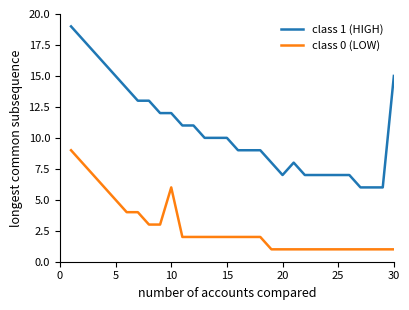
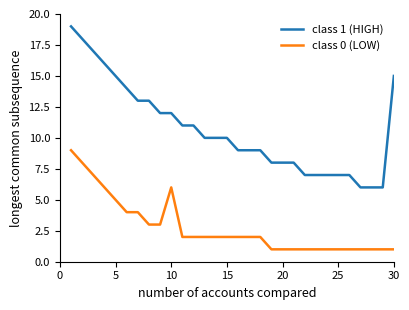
class 1 (HIGH), 20: 7 -> 8
